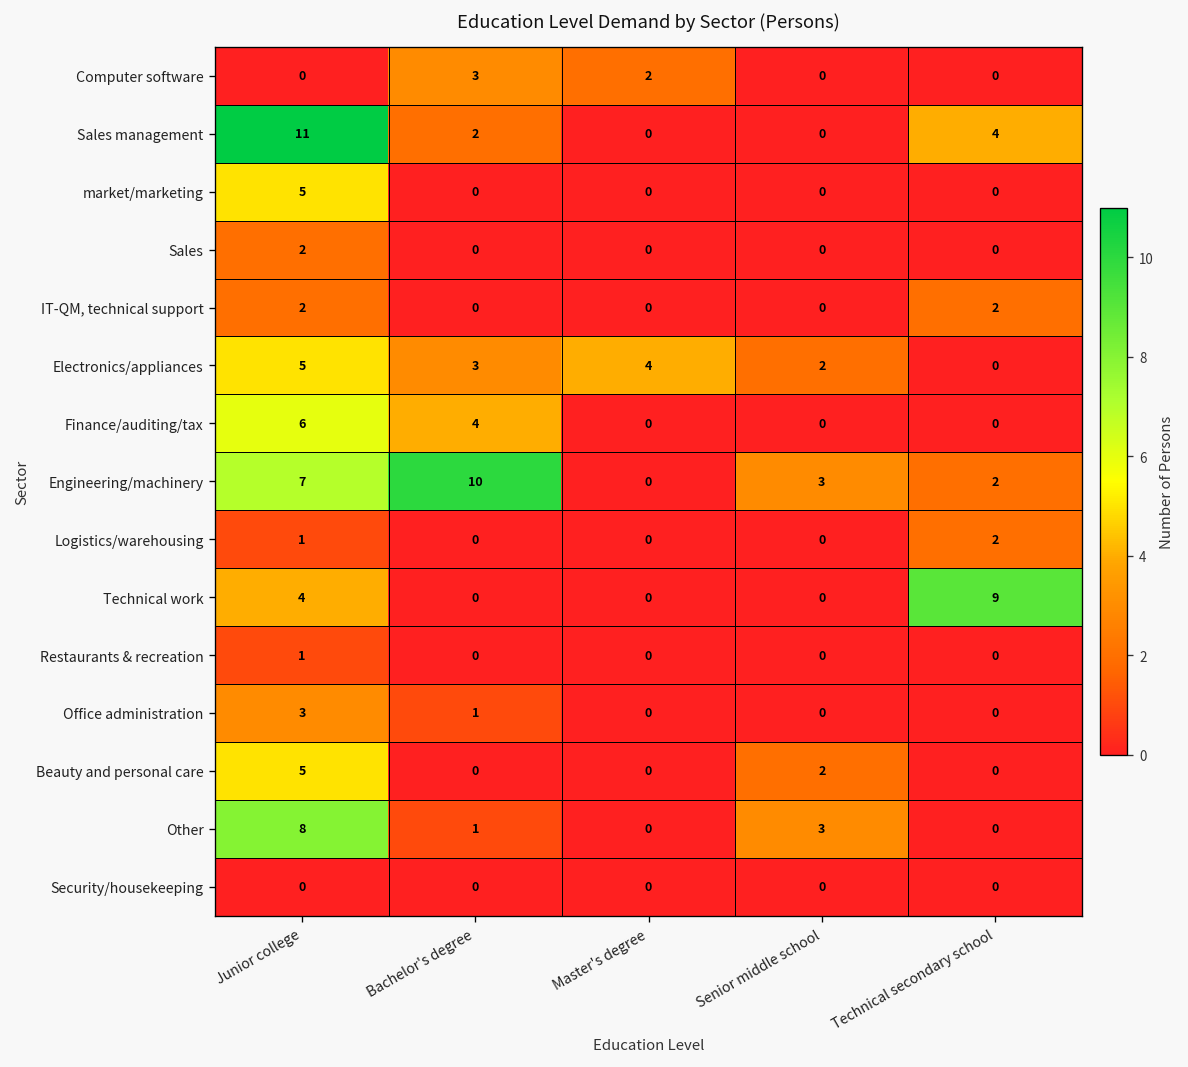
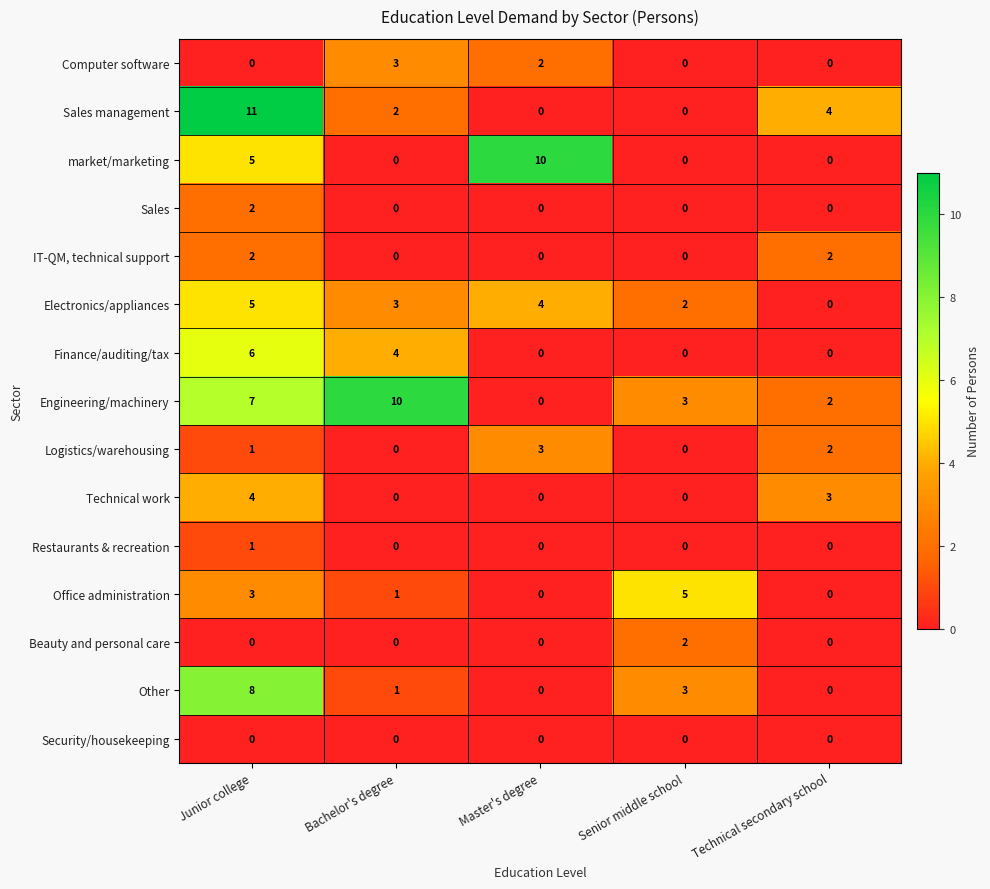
market/marketing, Master's degree: 0 -> 10
Logistics/warehousing, Master's degree: 0 -> 3
Technical work, Technical secondary school: 9 -> 3
Office administration, Senior middle school: 0 -> 5
Beauty and personal care, Junior college: 5 -> 0
